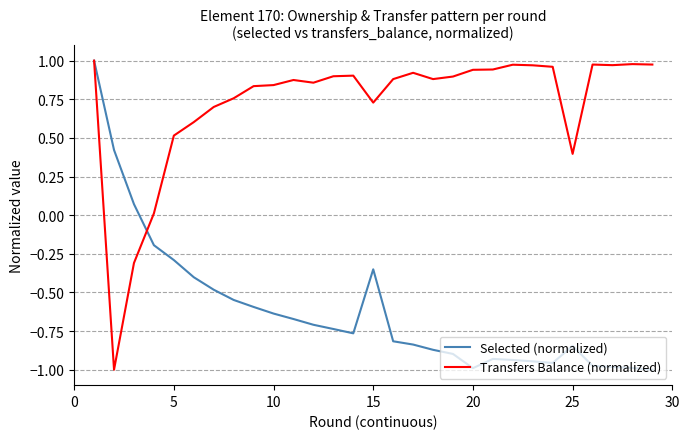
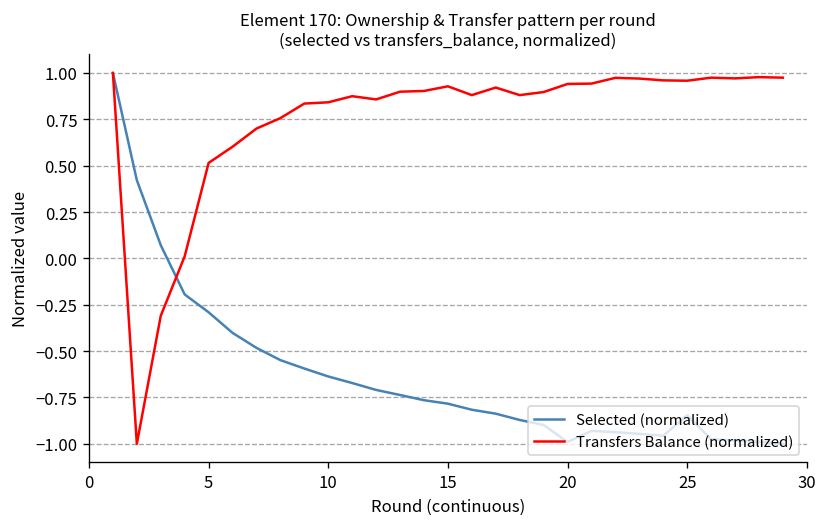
Selected (normalized), 15: -0.35 -> -0.78
Transfers Balance (normalized), 15: 0.73 -> 0.93
Transfers Balance (normalized), 25: 0.40 -> 0.96
